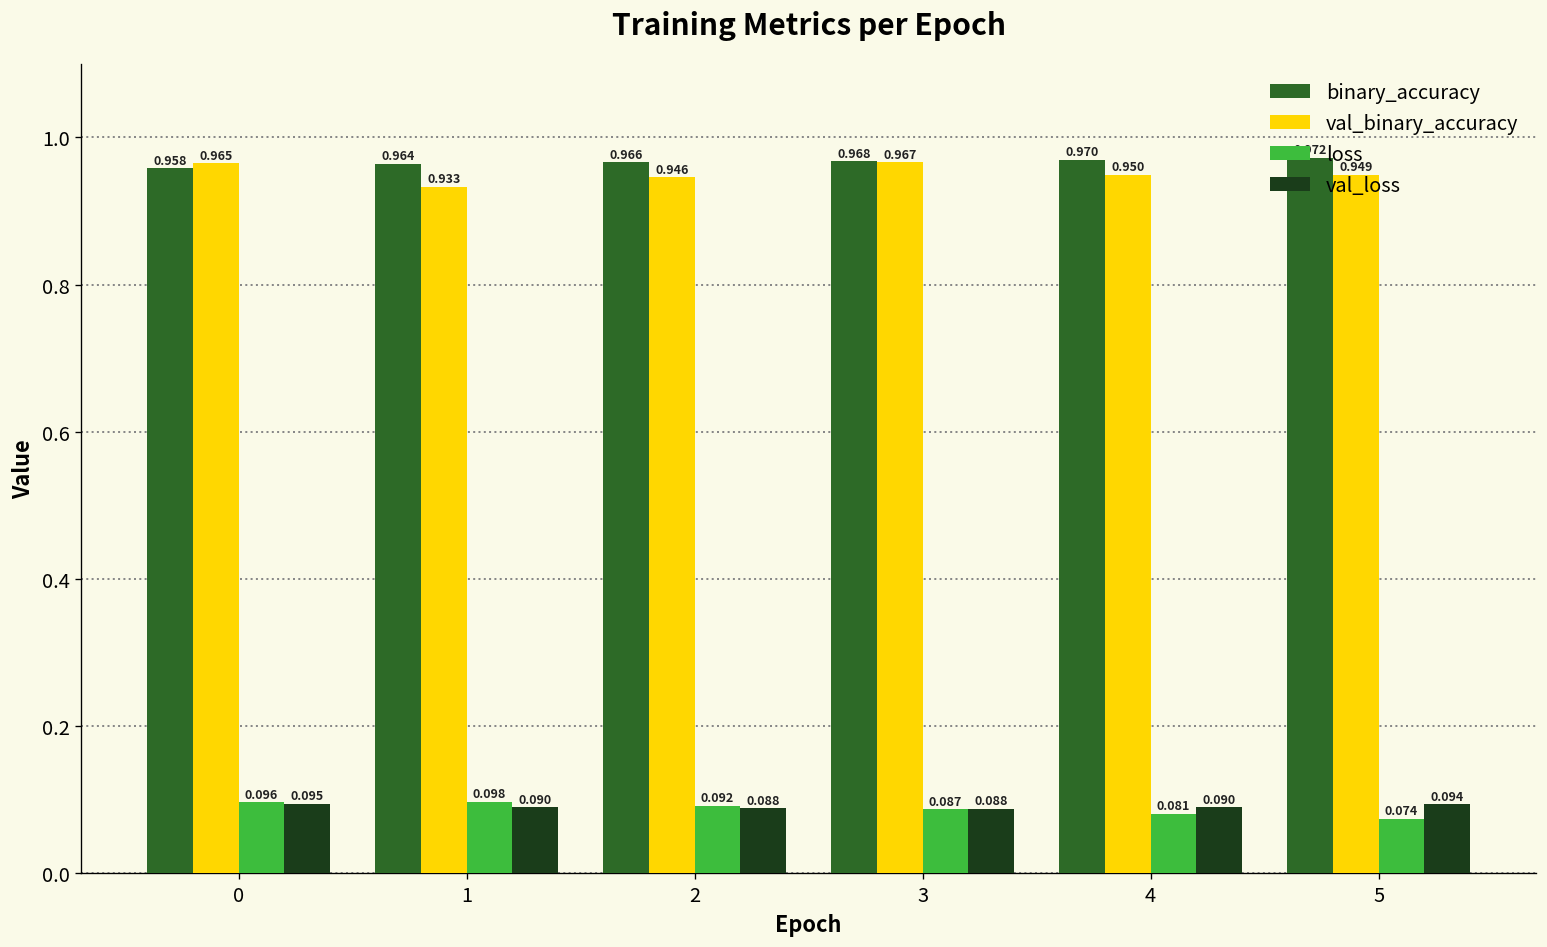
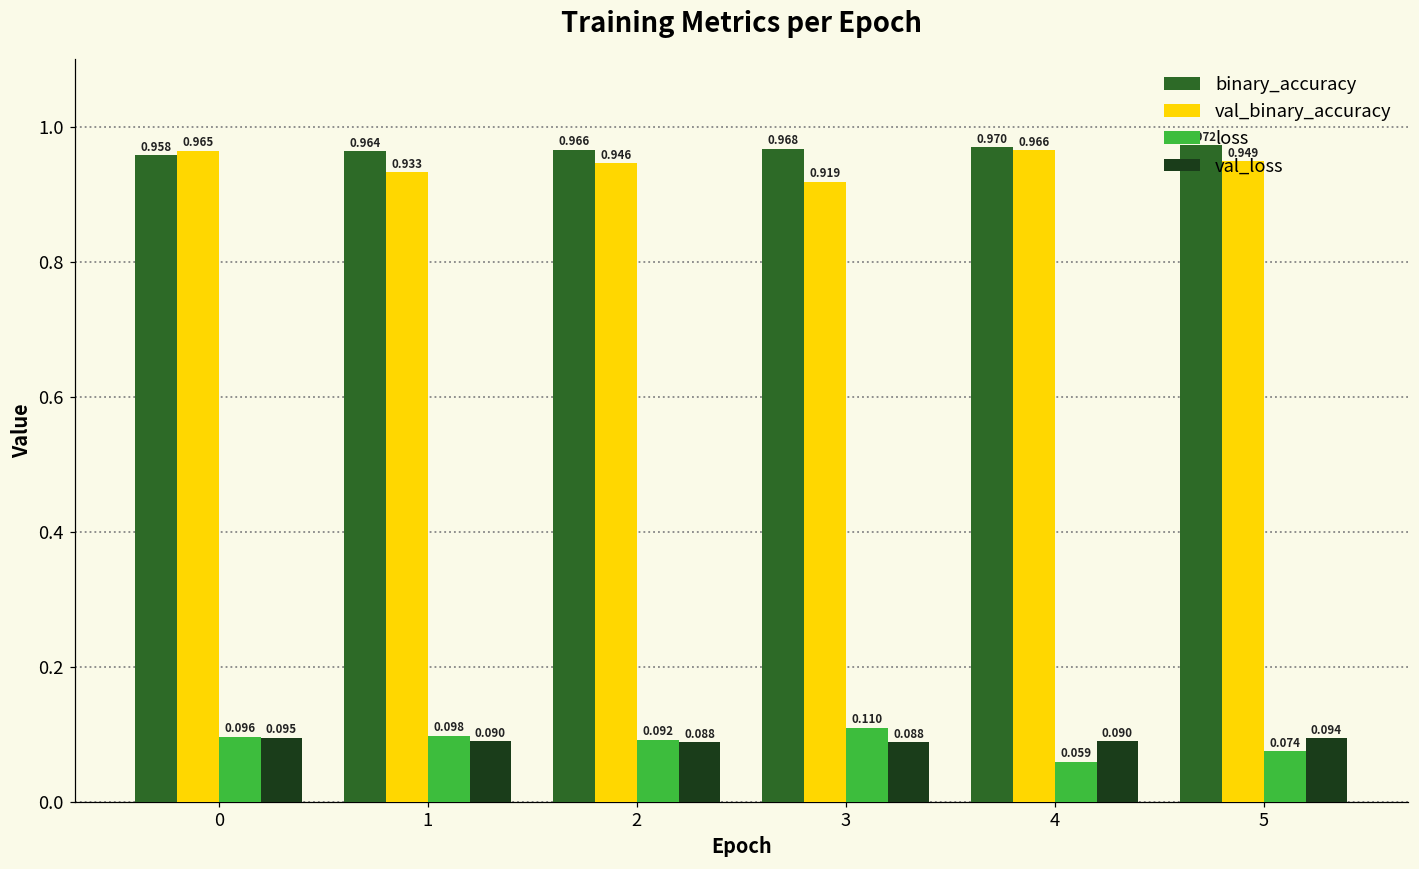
val_binary_accuracy, 3: 0.967 -> 0.919
loss, 3: 0.087 -> 0.110
val_binary_accuracy, 4: 0.950 -> 0.966
loss, 4: 0.081 -> 0.059
